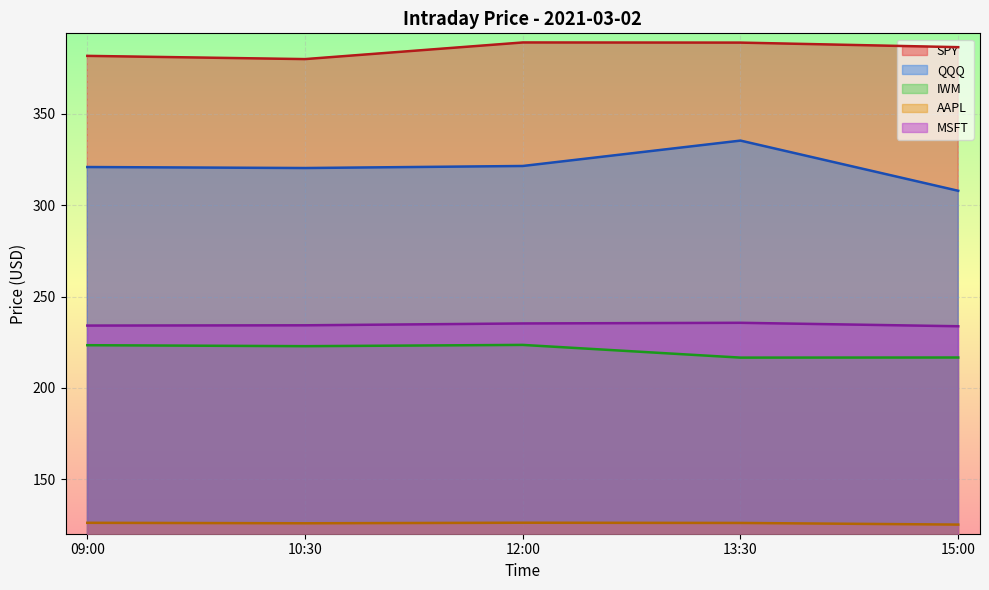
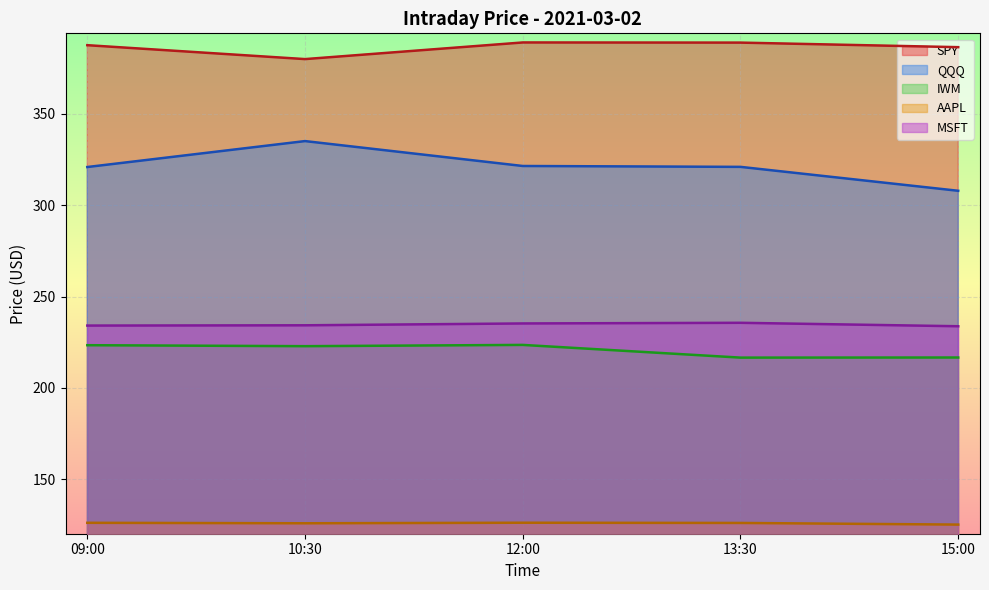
SPY, 09:00: 382 -> 388
QQQ, 10:30: 320 -> 335
QQQ, 13:30: 335 -> 321
